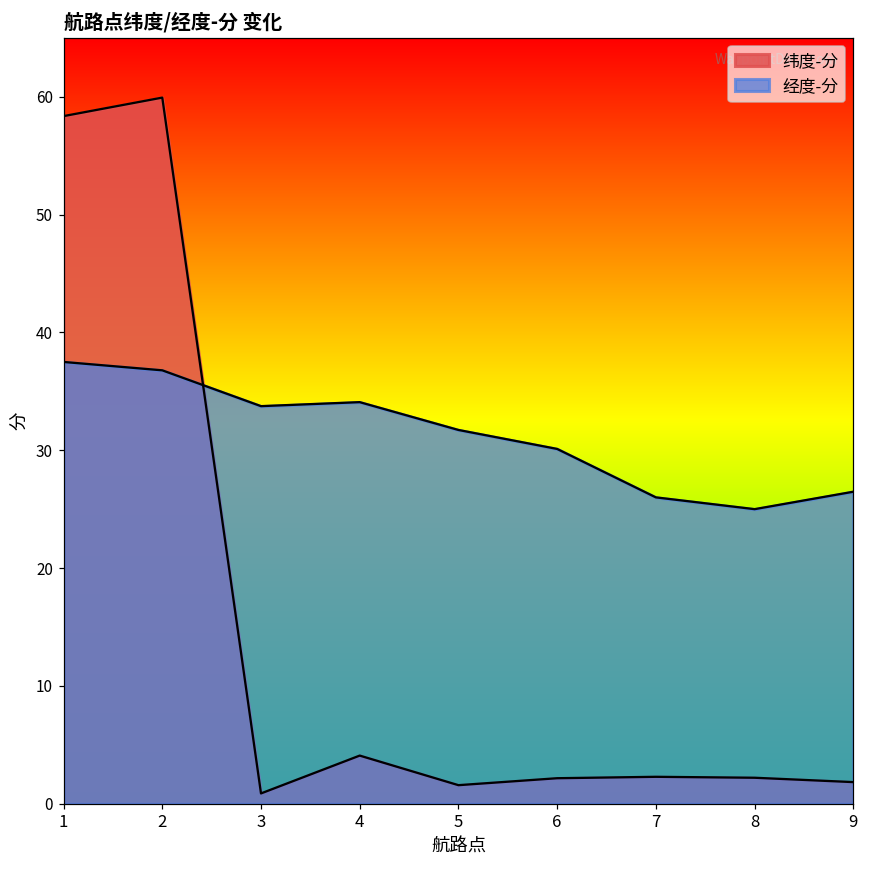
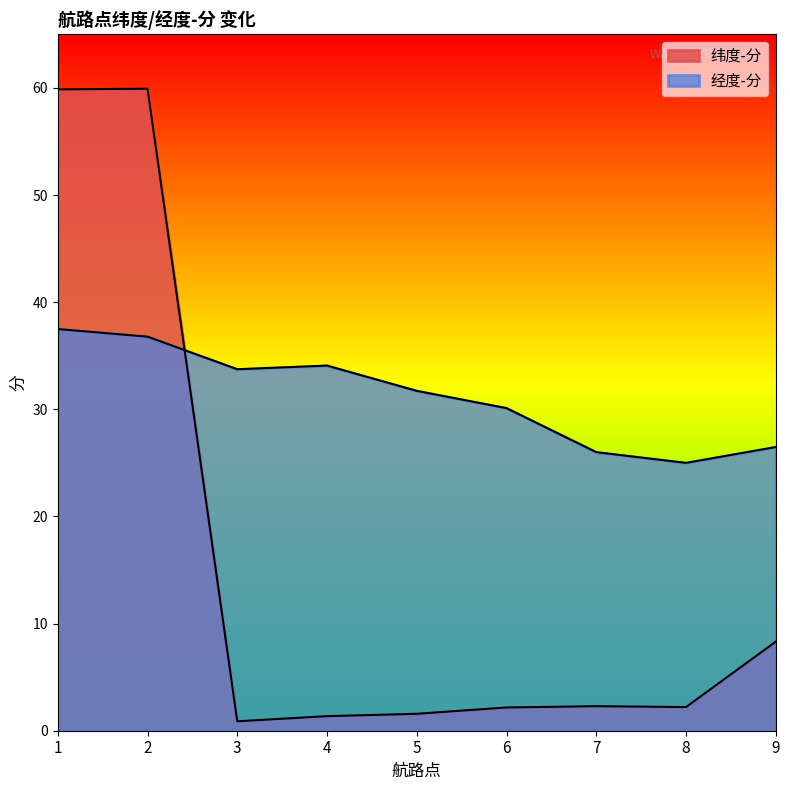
纬度-分, 1: 58.4 -> 59.9
纬度-分, 4: 4.1 -> 1.4
纬度-分, 9: 1.8 -> 8.3
